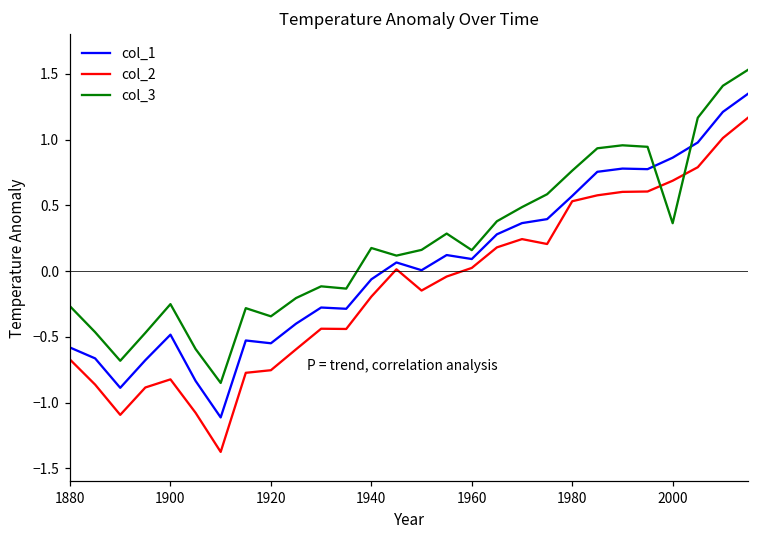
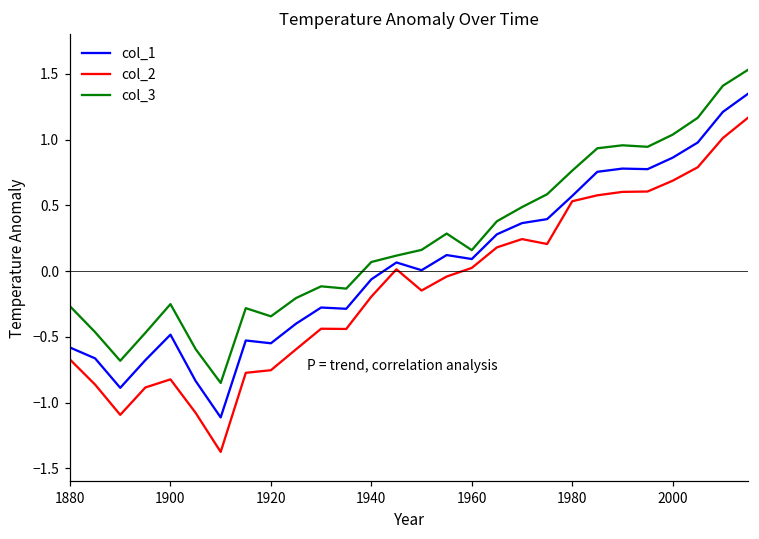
col_3, 1940: 0.18 -> 0.07
col_3, 2000: 0.36 -> 1.04
